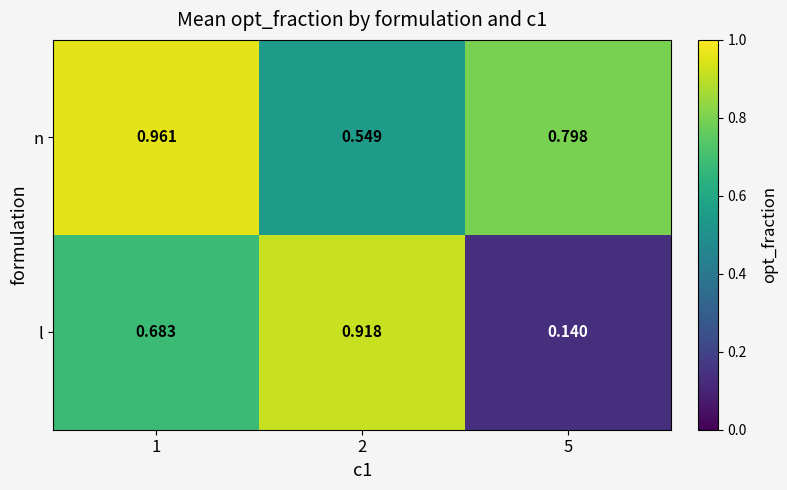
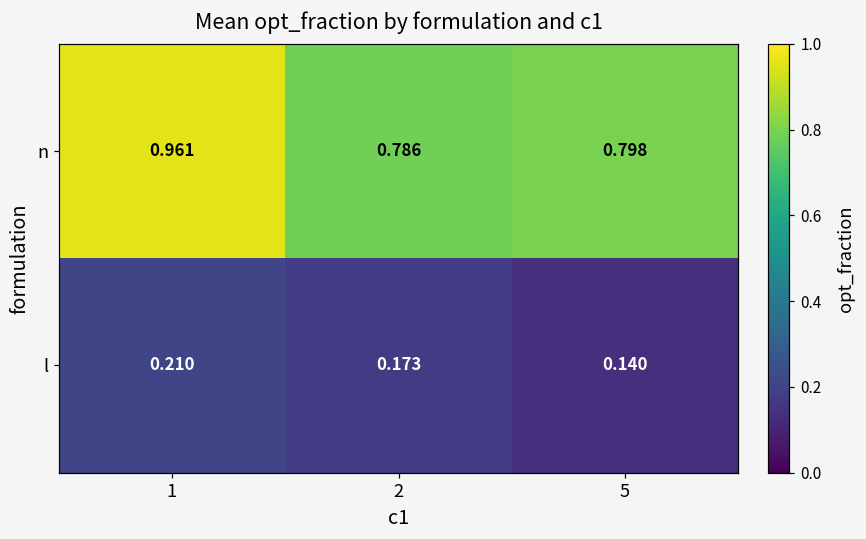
n, 2: 0.549 -> 0.786
l, 1: 0.683 -> 0.210
l, 2: 0.918 -> 0.173
